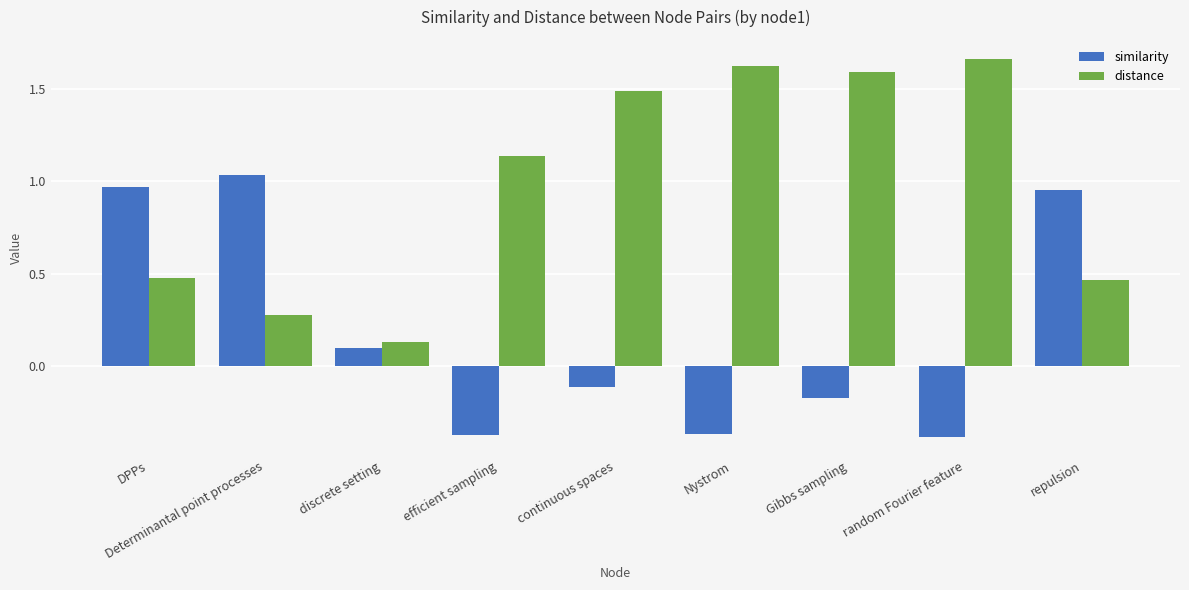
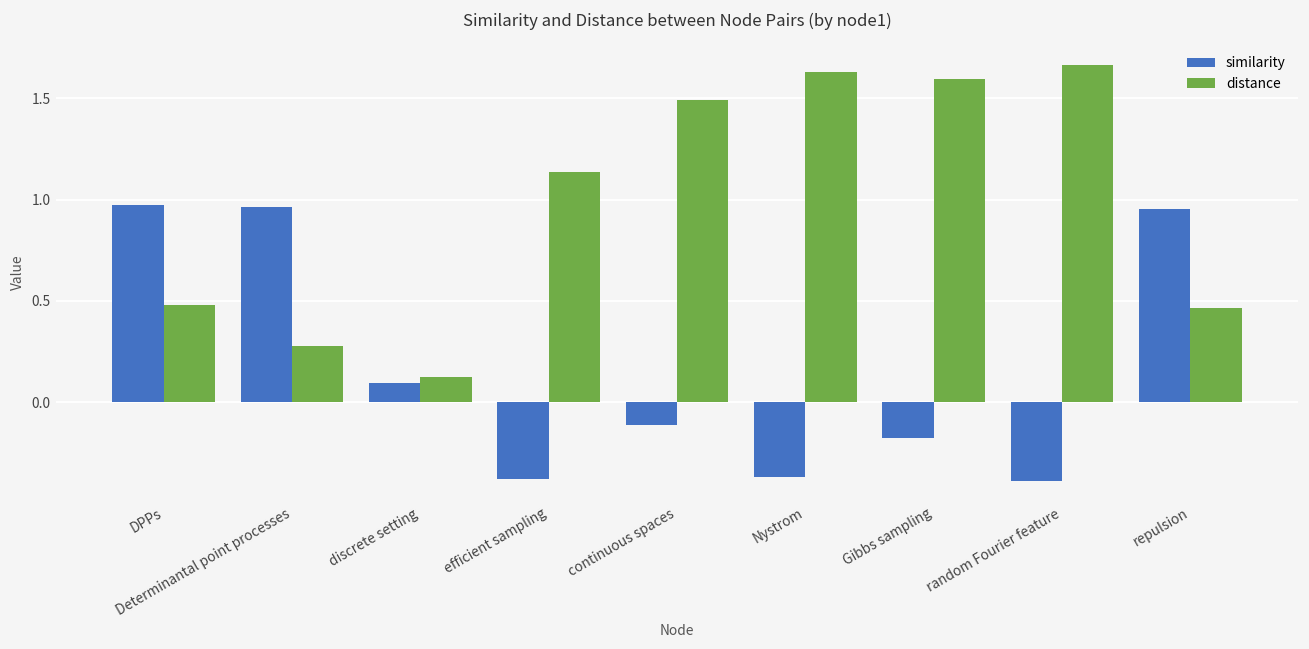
similarity, Determinantal point processes: 1.03 -> 0.96
